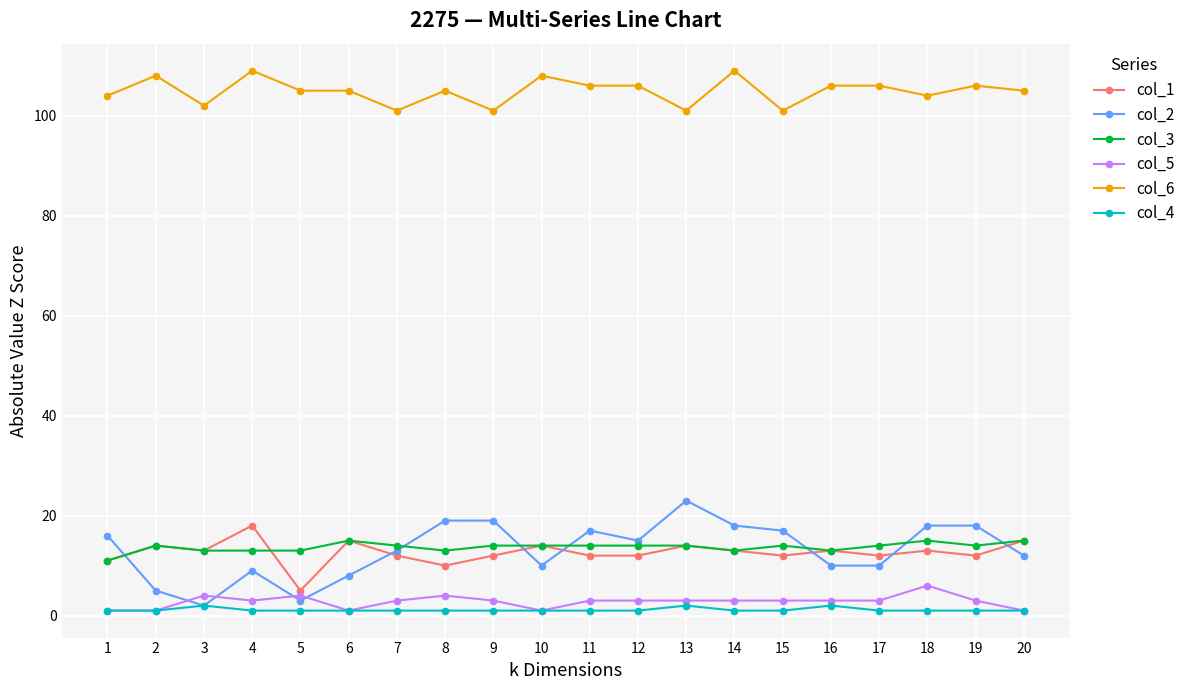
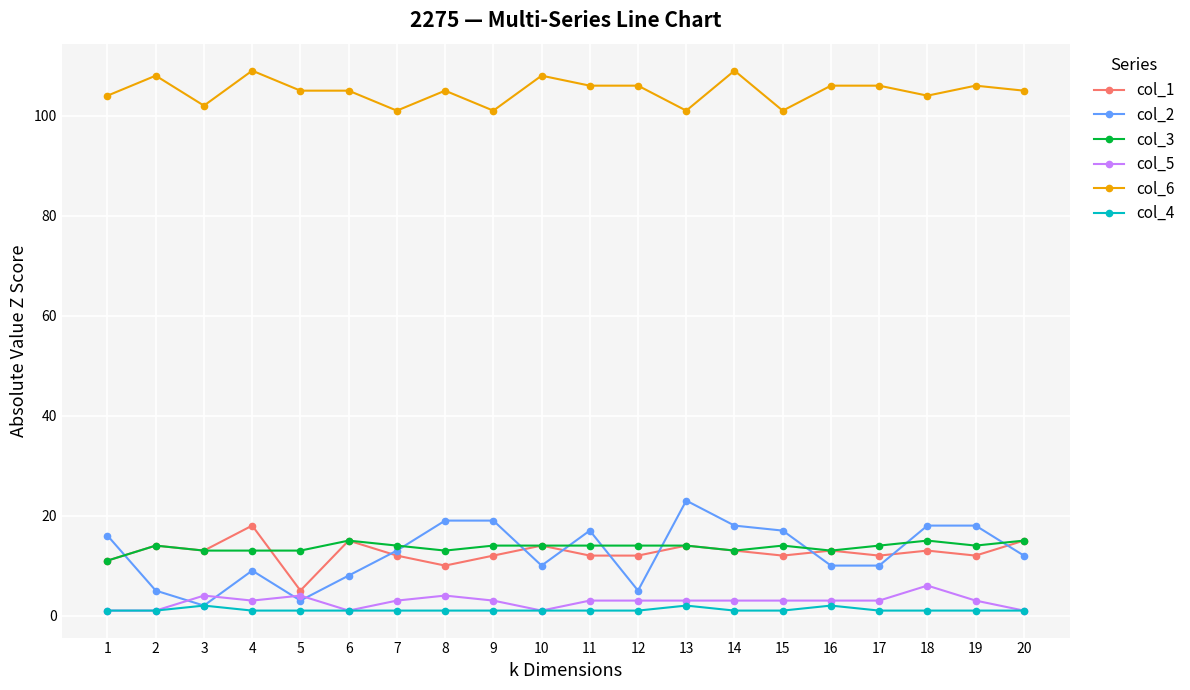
col_2, 12: 15 -> 5
